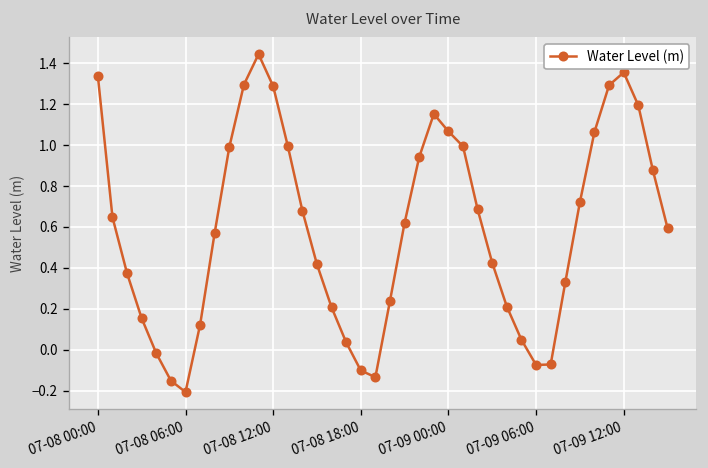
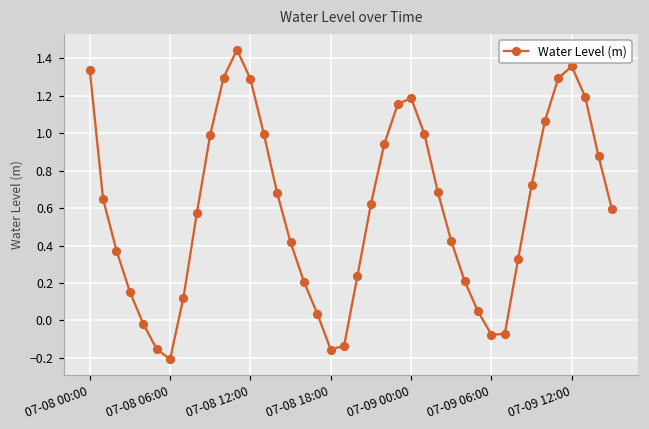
07-08 18:00: -0.10 -> -0.16
07-09 00:00: 1.07 -> 1.19
